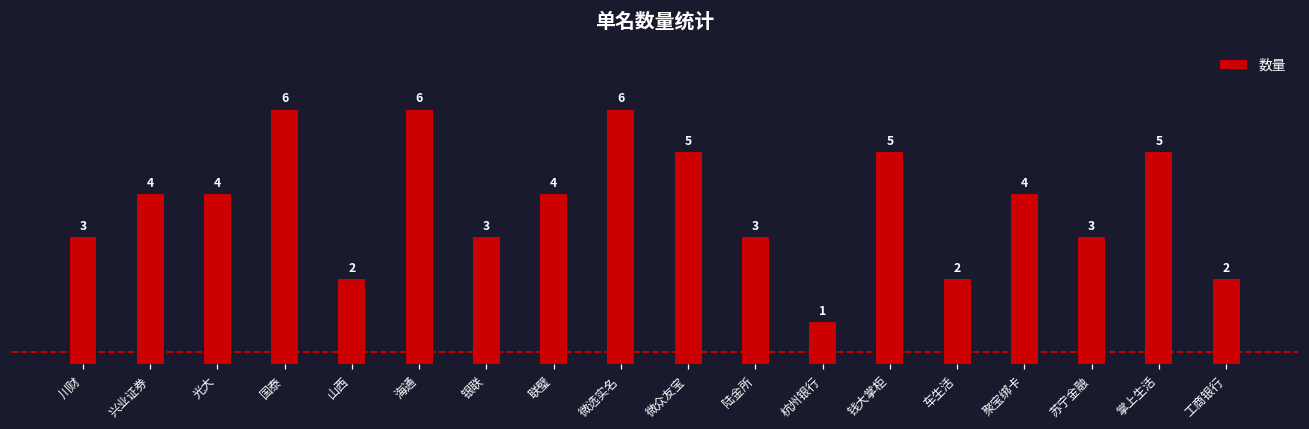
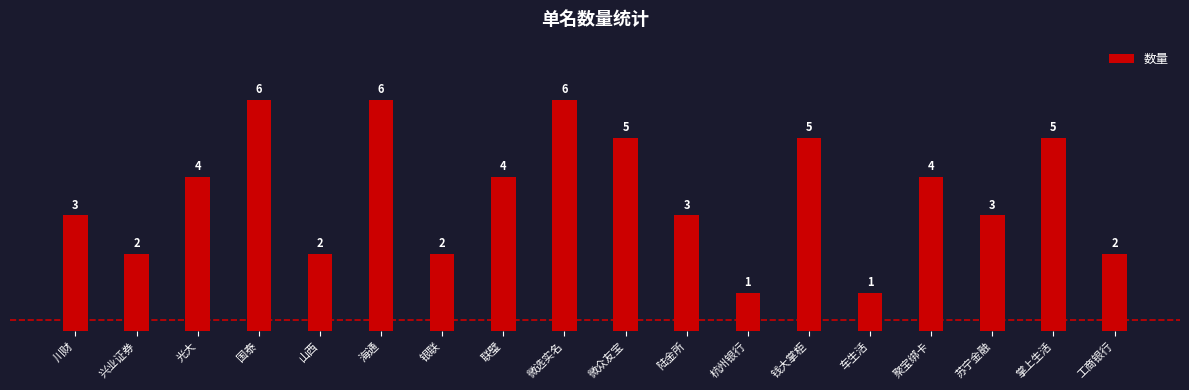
兴业证券: 4 -> 2
银联: 3 -> 2
车生活: 2 -> 1
